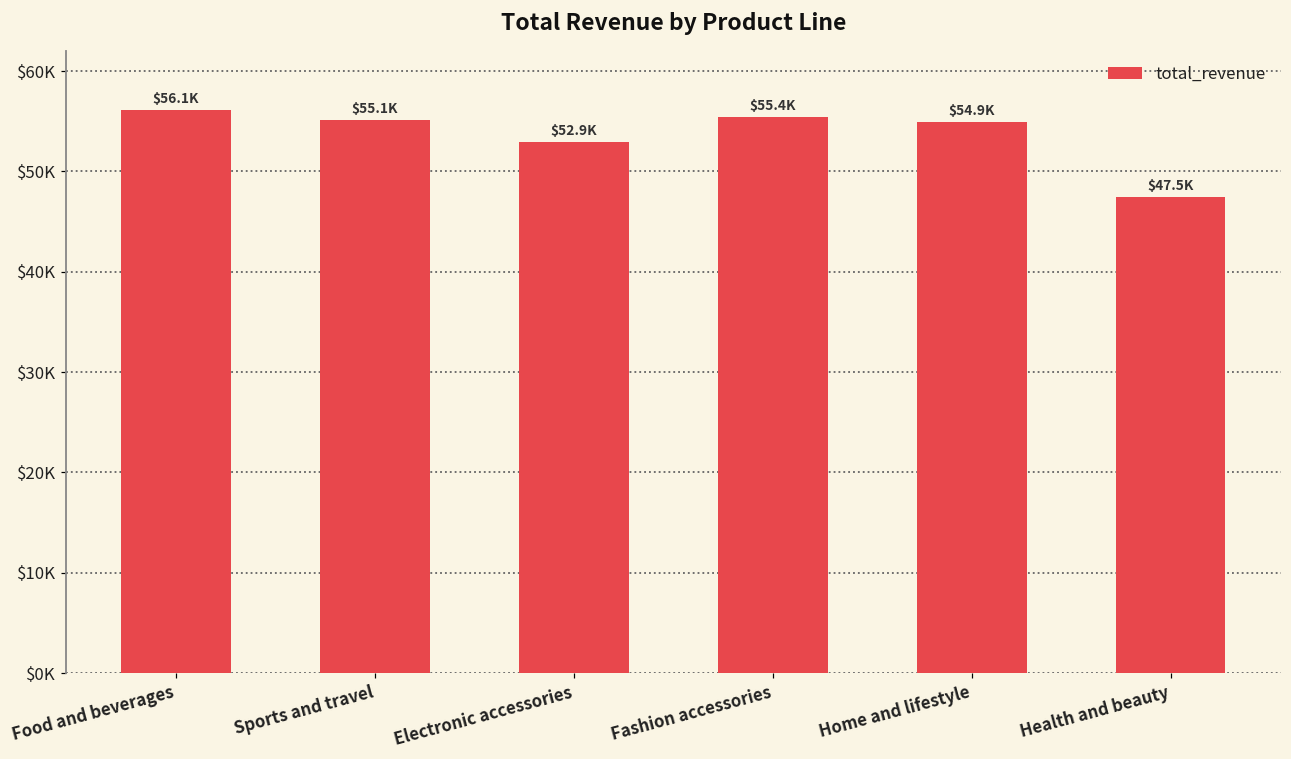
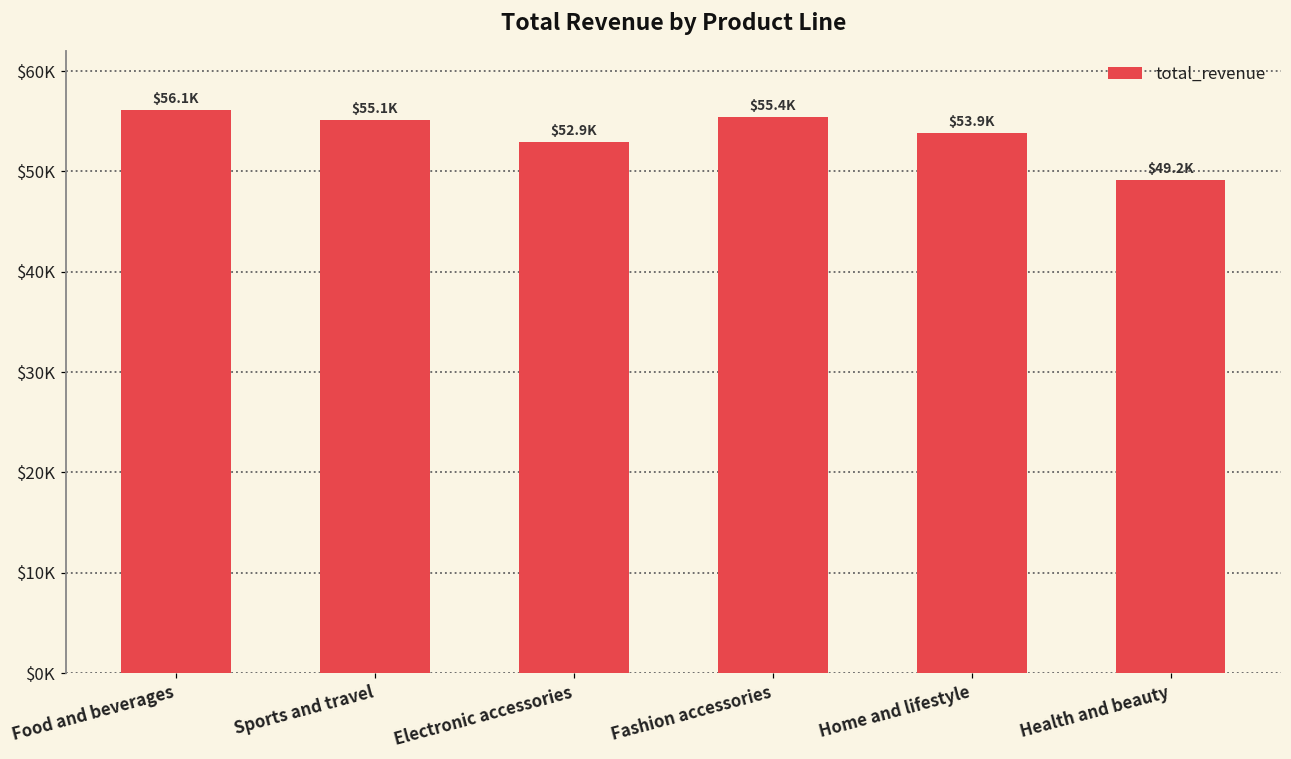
Home and lifestyle: $54.9K -> $53.9K
Health and beauty: $47.5K -> $49.2K
